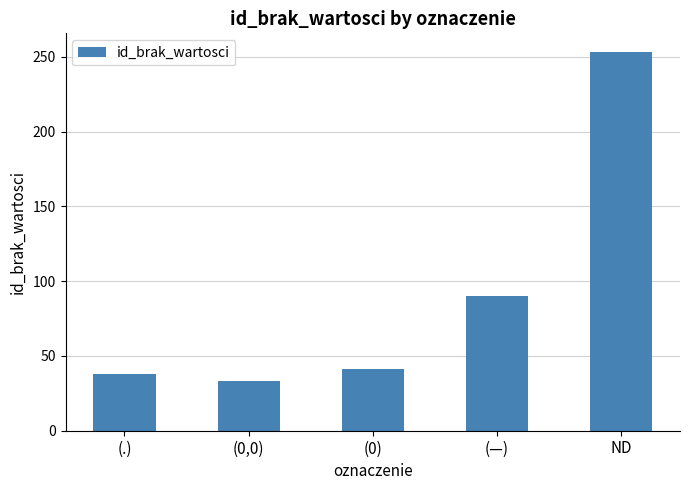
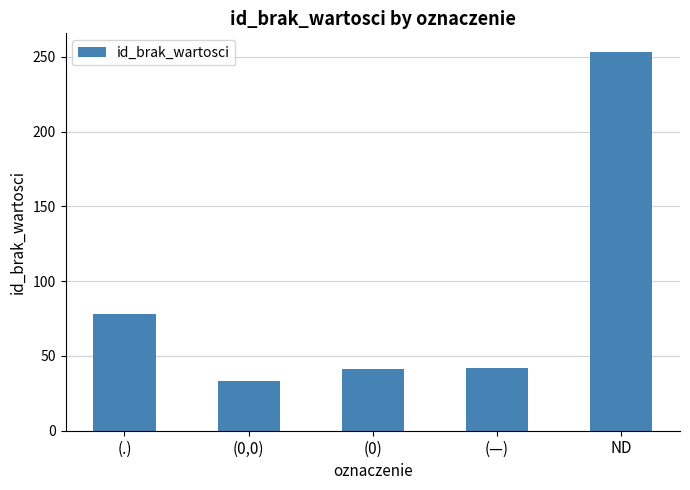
(.): 38 -> 78
(—): 90 -> 42
